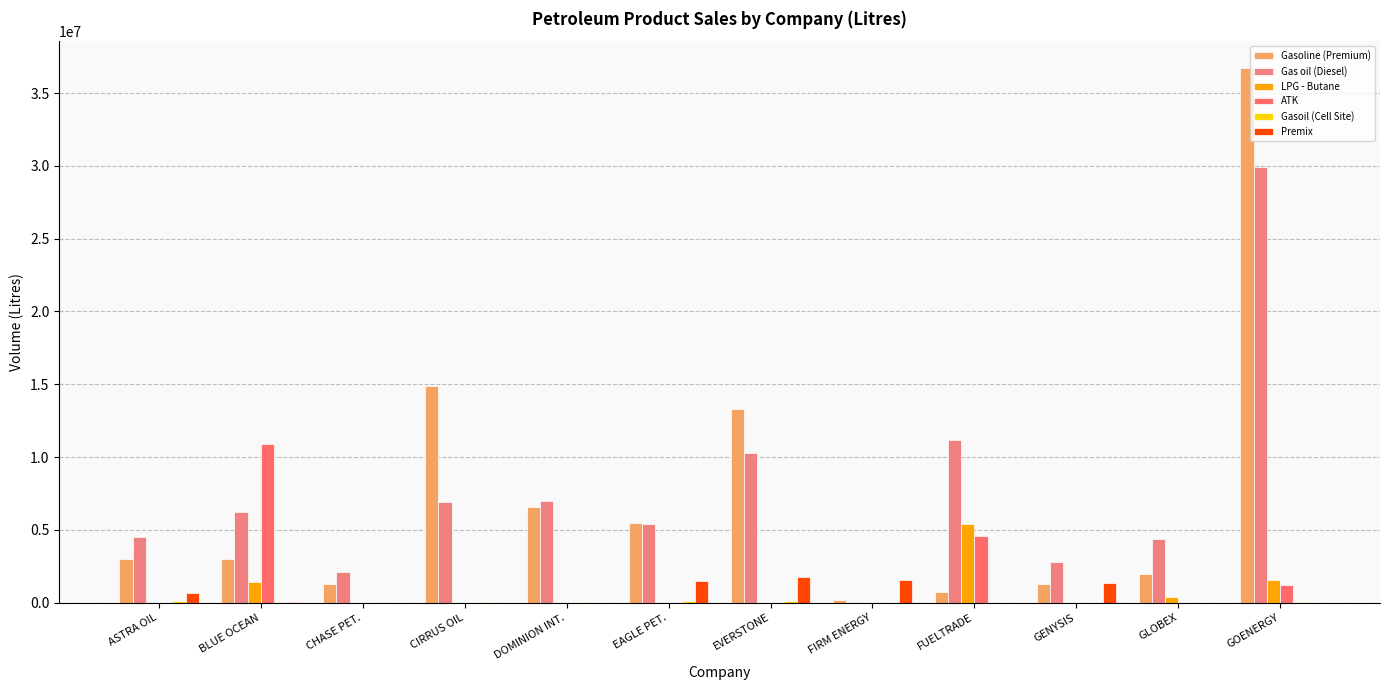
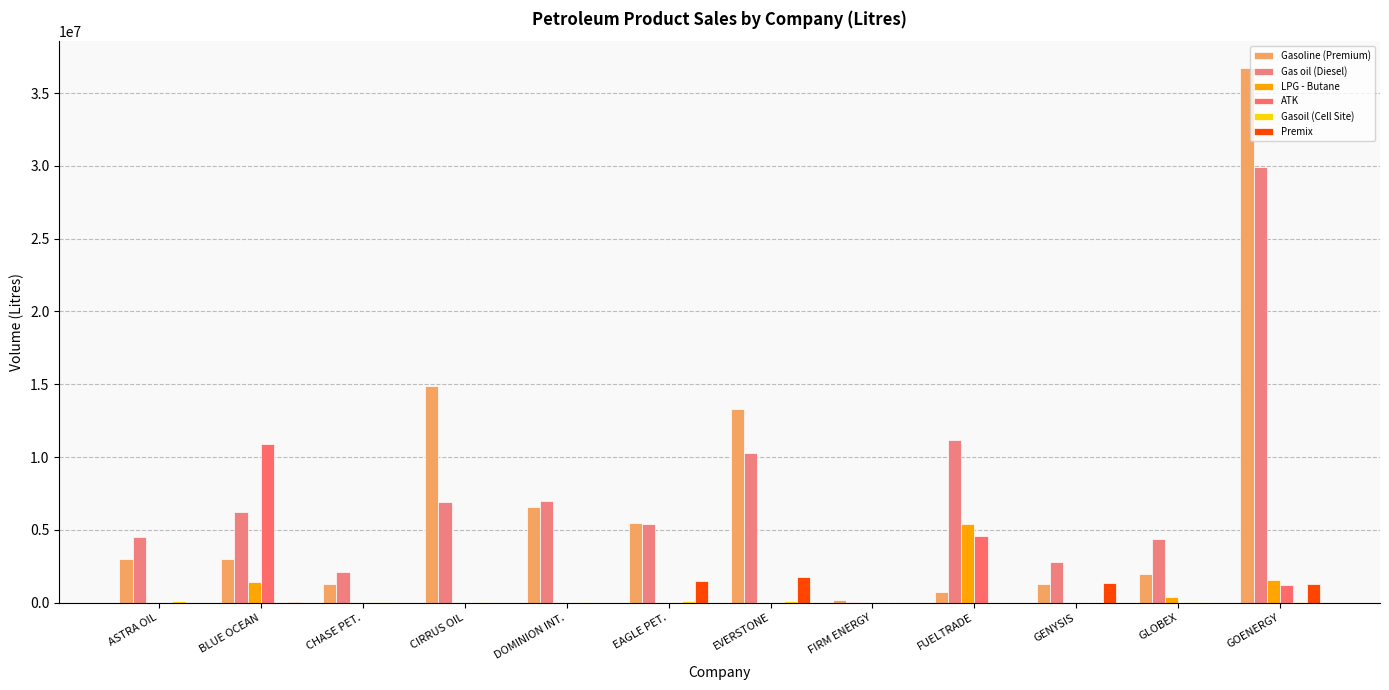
Premix, ASTRA OIL: 600000 -> 0
Premix, FIRM ENERGY: 1500000 -> 0
Premix, GOENERGY: 0 -> 1300000
